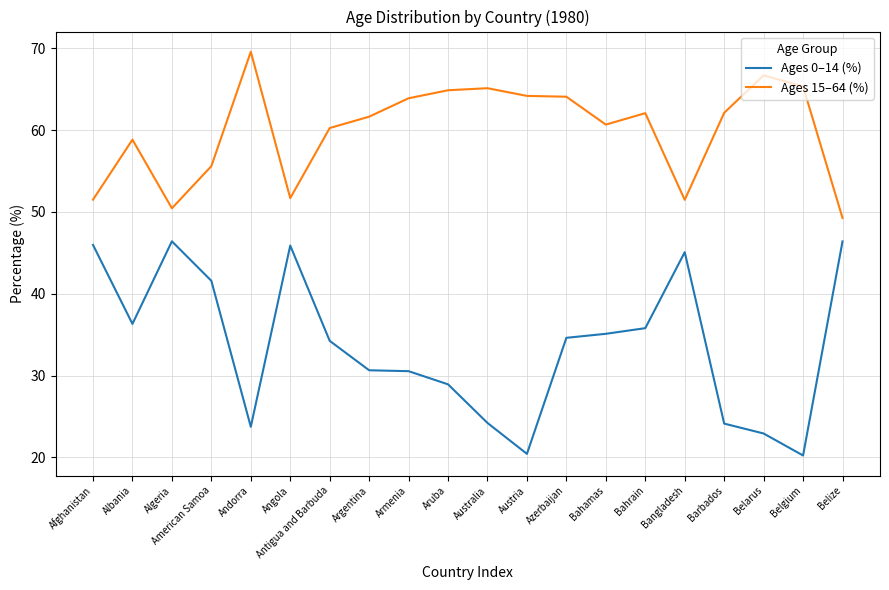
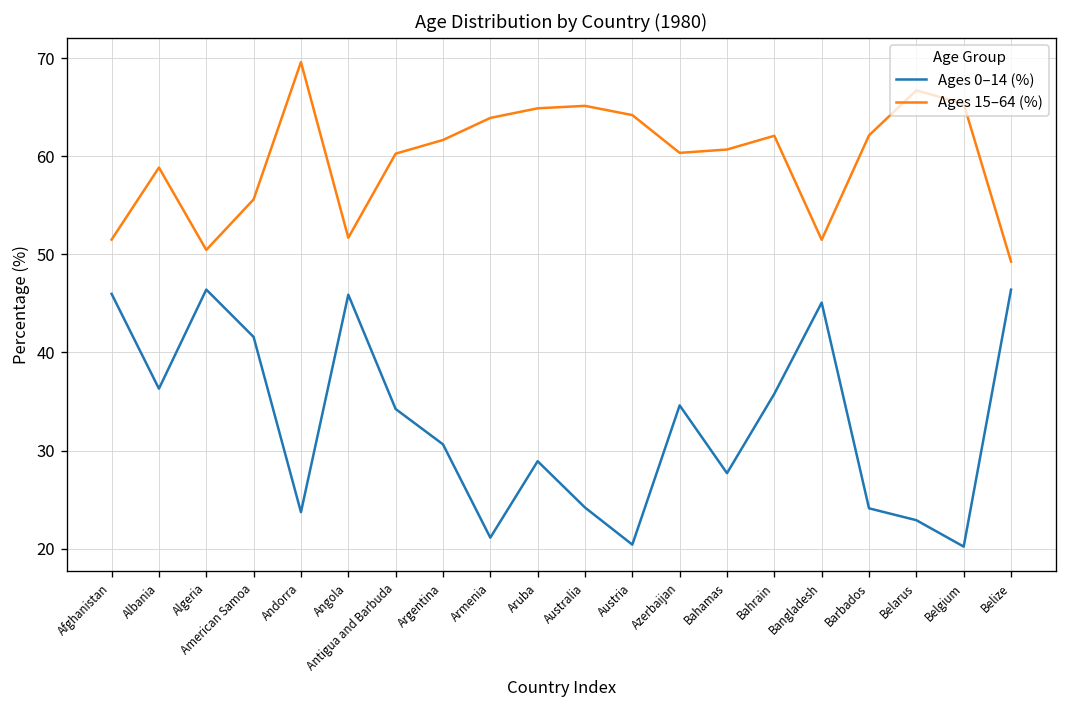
Ages 0–14 (%), Armenia: 31 -> 21
Ages 15–64 (%), Azerbaijan: 64 -> 60
Ages 0–14 (%), Bahamas: 35 -> 28
